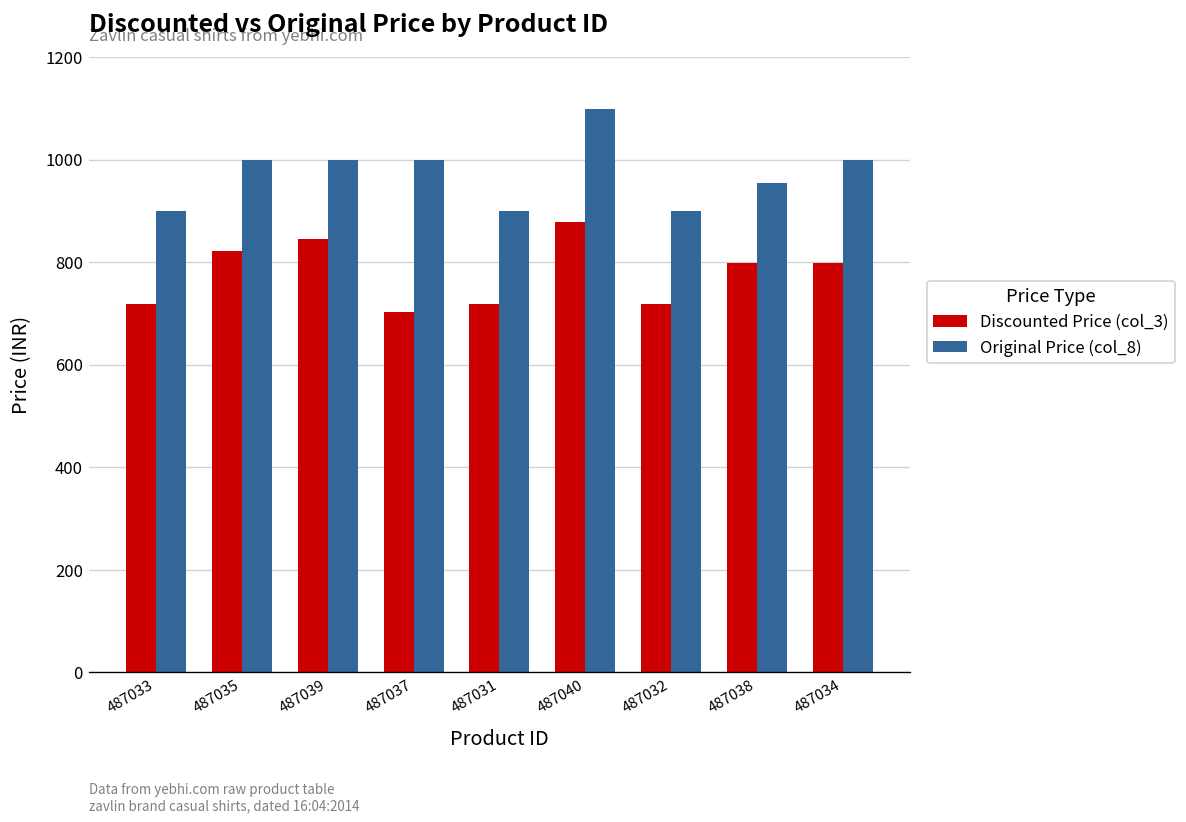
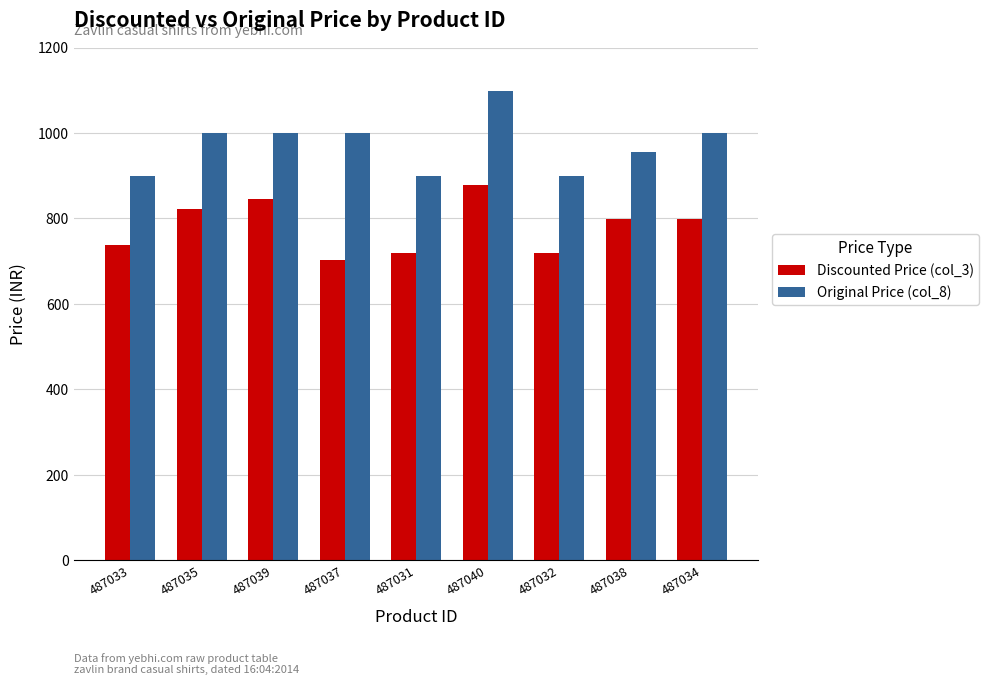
Discounted Price (col_3), 487033: 720 -> 740
